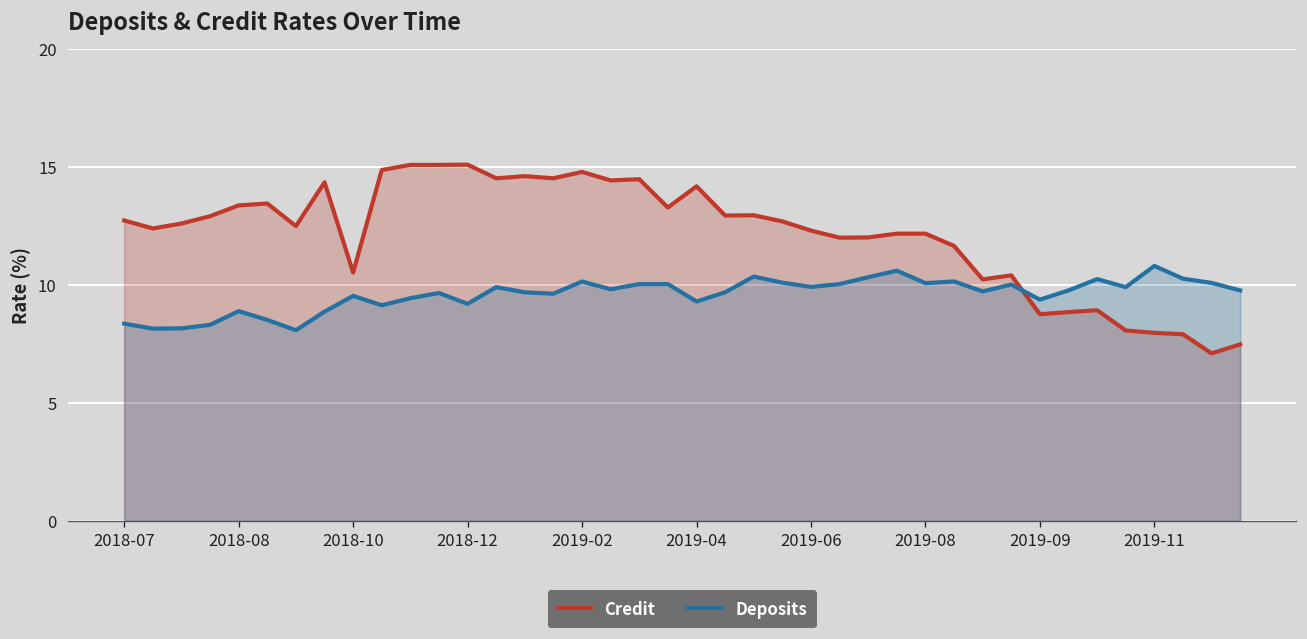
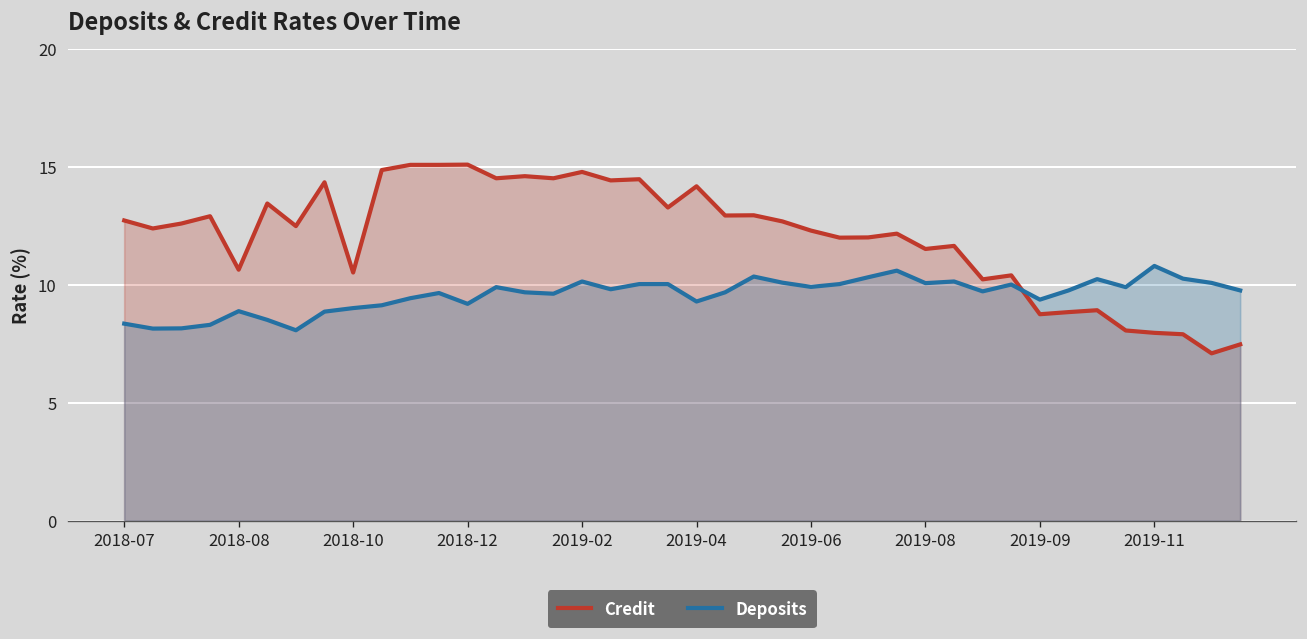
Credit, 2018-08: 13.4 -> 10.7
Deposits, 2018-10: 9.5 -> 9.0
Credit, 2019-08: 12.2 -> 11.5
